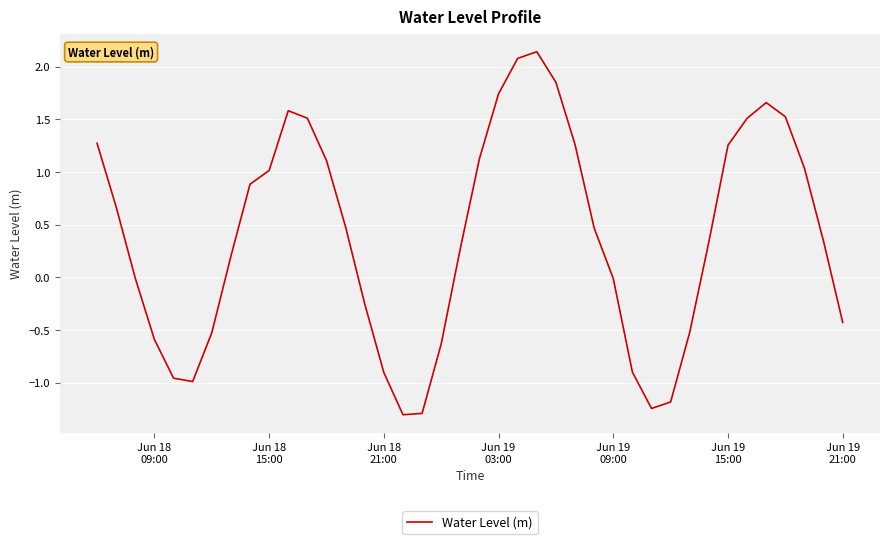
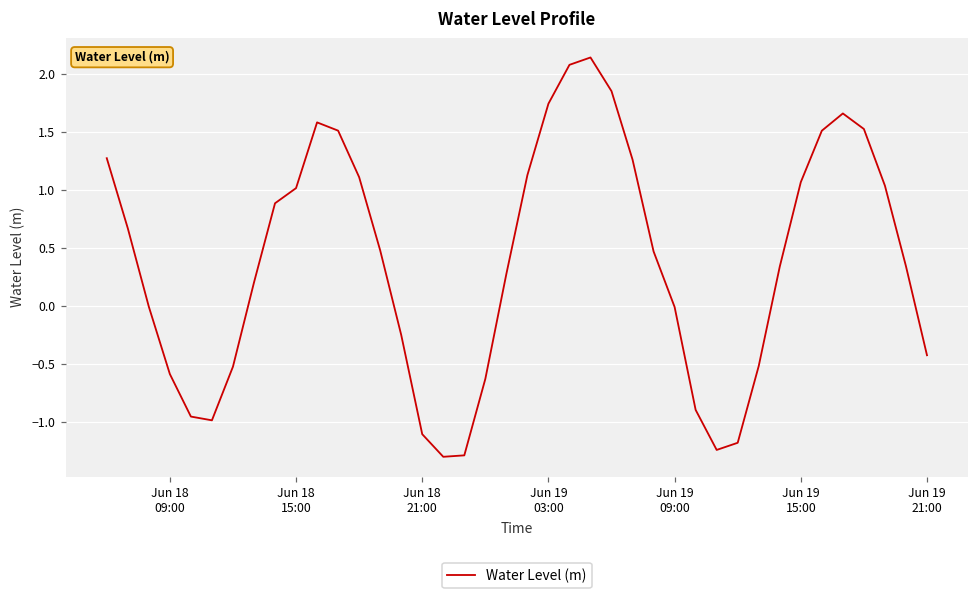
Jun 18 21:00: -0.90 -> -1.11
Jun 19 15:00: 1.25 -> 1.07
